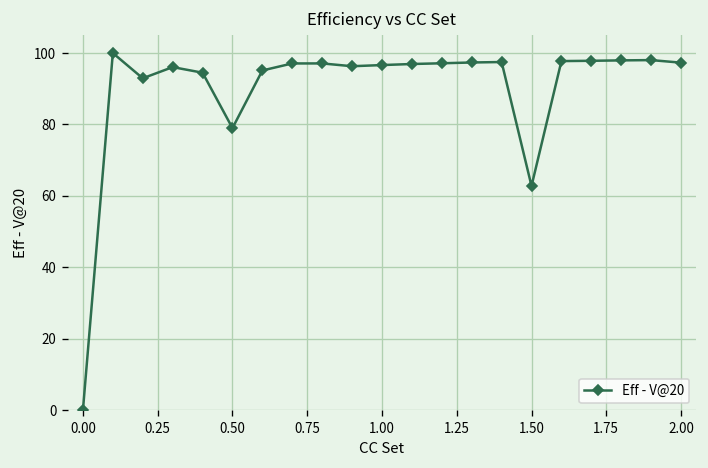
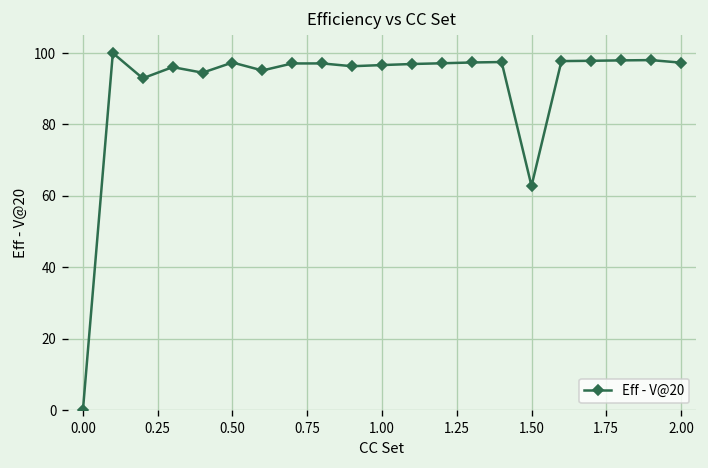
0.50: 79 -> 97
